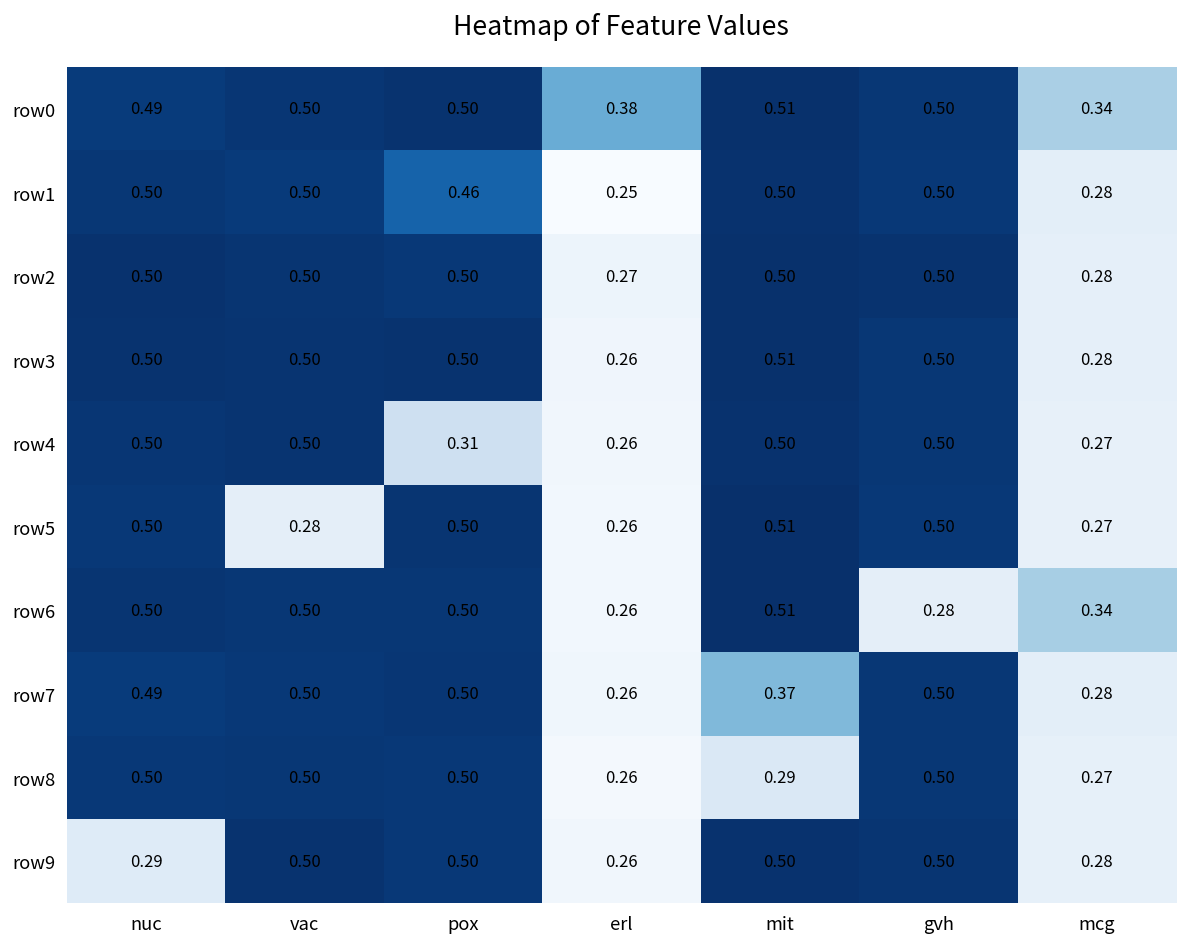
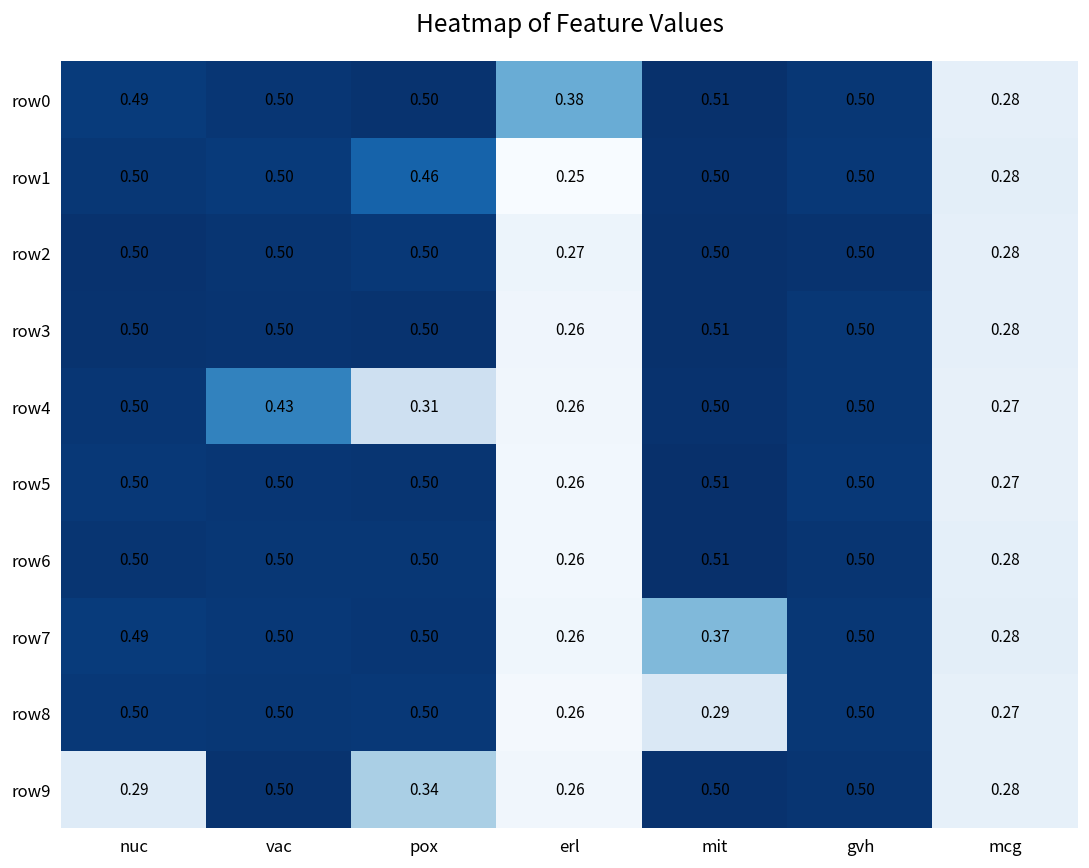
row0, mcg: 0.34 -> 0.28
row4, vac: 0.50 -> 0.43
row5, vac: 0.28 -> 0.50
row6, gvh: 0.28 -> 0.50
row6, mcg: 0.34 -> 0.28
row9, pox: 0.50 -> 0.34
